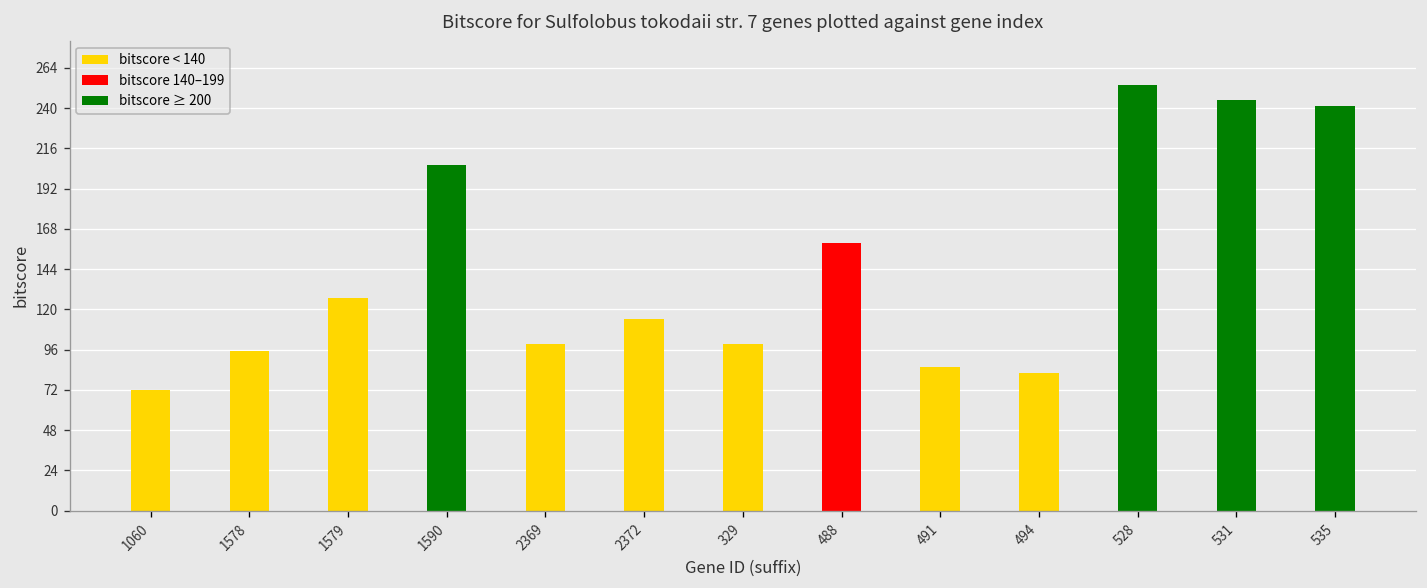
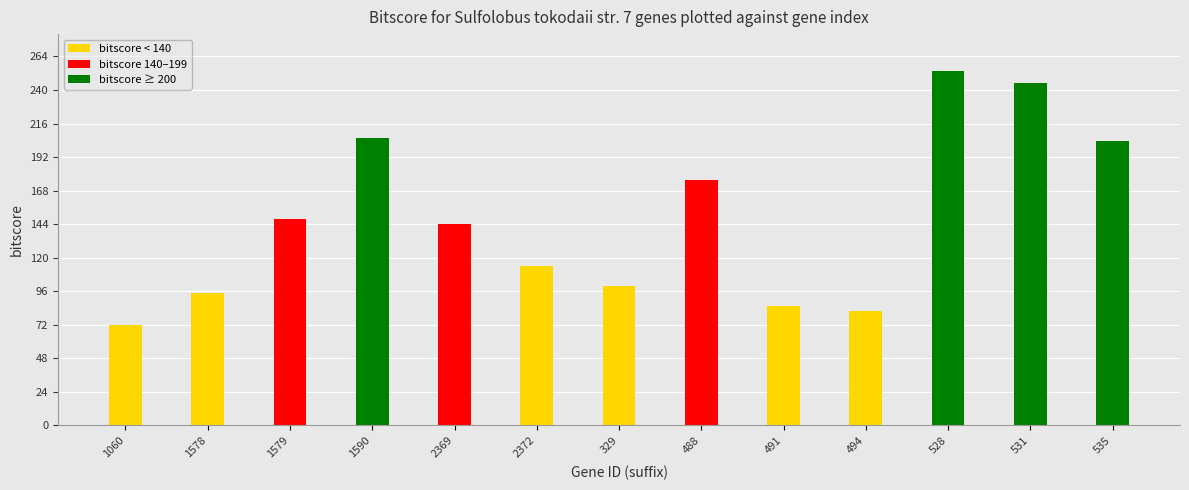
1579: 127 -> 148
2369: 99 -> 144
488: 160 -> 176
535: 241 -> 204
